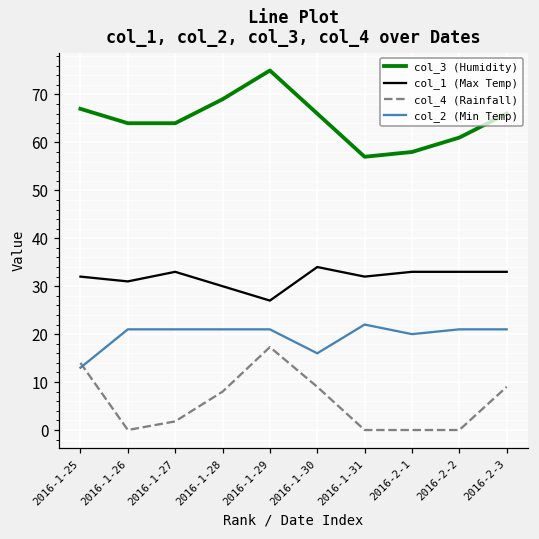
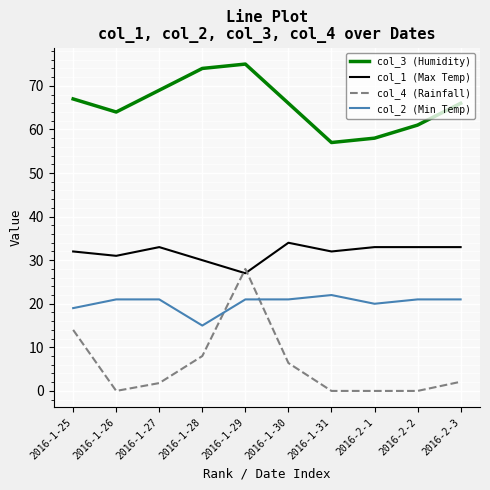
col_2 (Min Temp), 2016-1-25: 13 -> 19
col_3 (Humidity), 2016-1-27: 64 -> 69
col_3 (Humidity), 2016-1-28: 69 -> 74
col_2 (Min Temp), 2016-1-28: 21 -> 15
col_4 (Rainfall), 2016-1-29: 17 -> 28
col_4 (Rainfall), 2016-1-30: 9 -> 6
col_2 (Min Temp), 2016-1-30: 16 -> 21
col_4 (Rainfall), 2016-2-3: 9 -> 2
